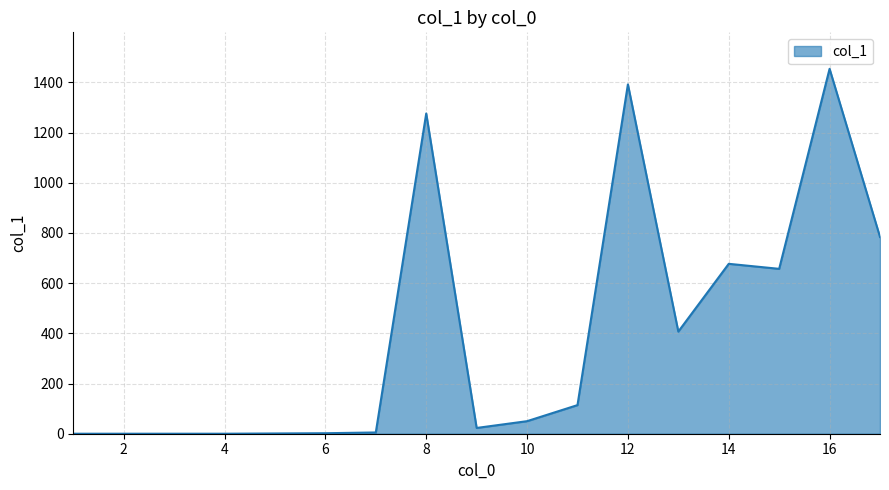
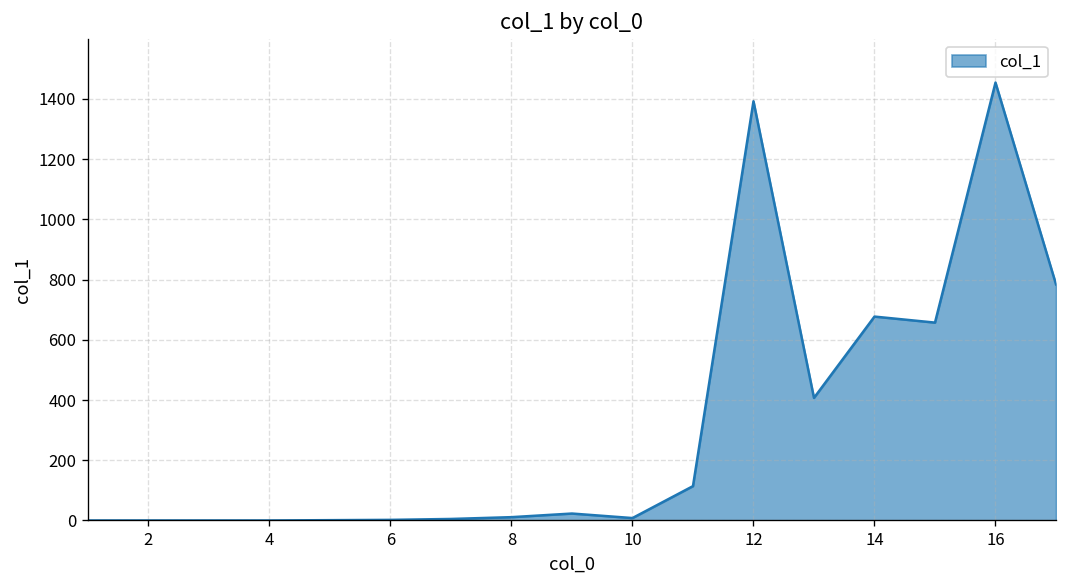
8: 1280 -> 10
10: 50 -> 10
